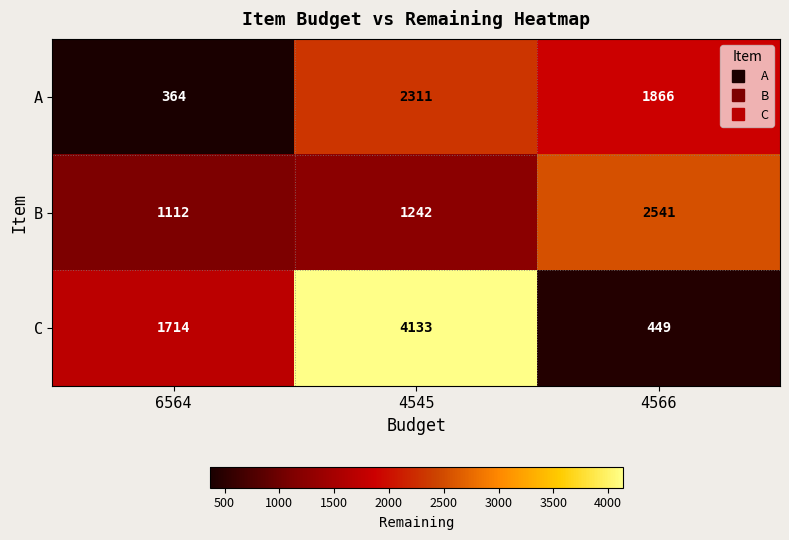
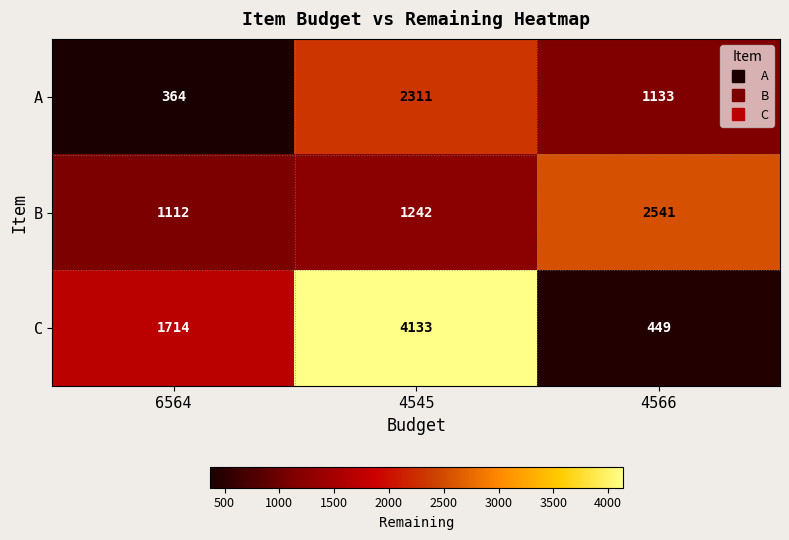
A, 4566: 1866 -> 1133
